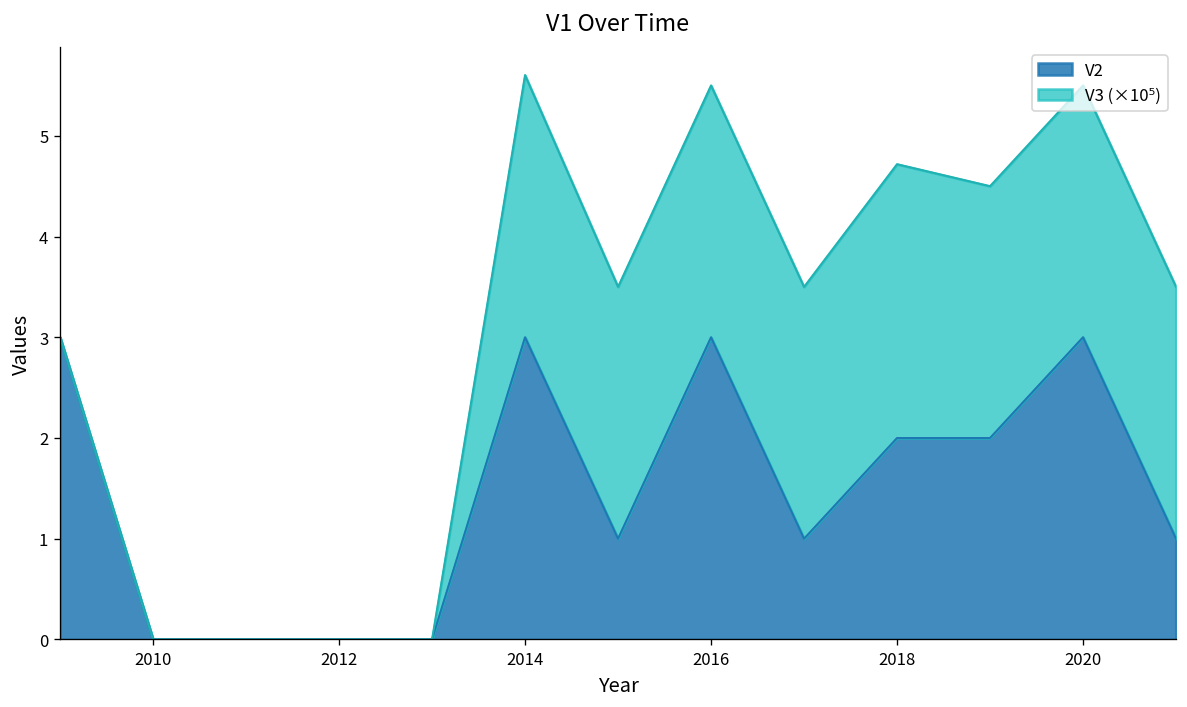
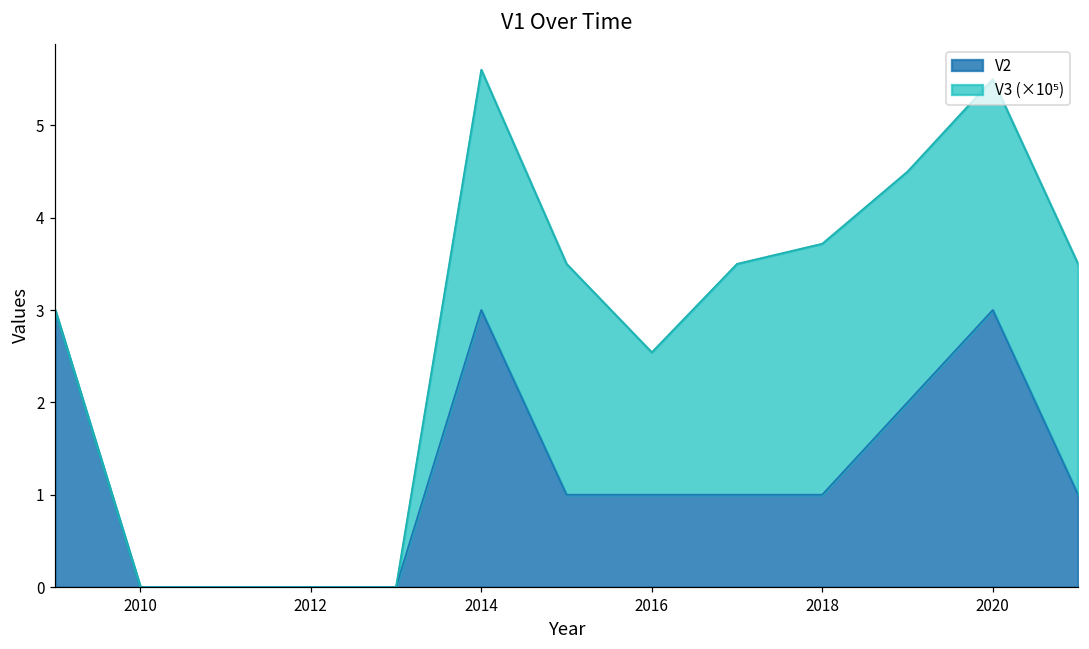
V2, 2016: 3 -> 1
V3 (×10⁵), 2016: 2.5 -> 1.5
V2, 2018: 2 -> 1
